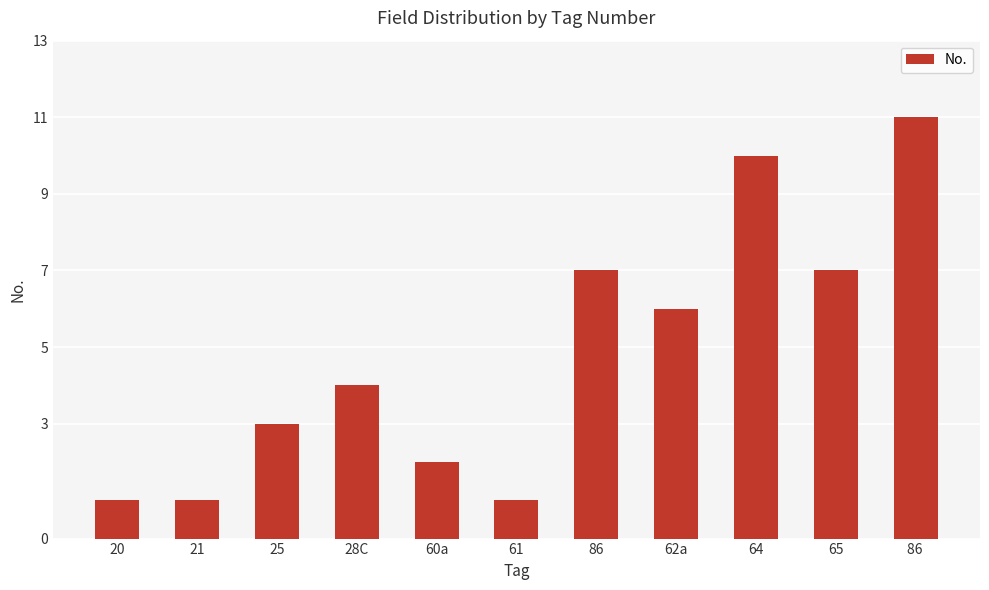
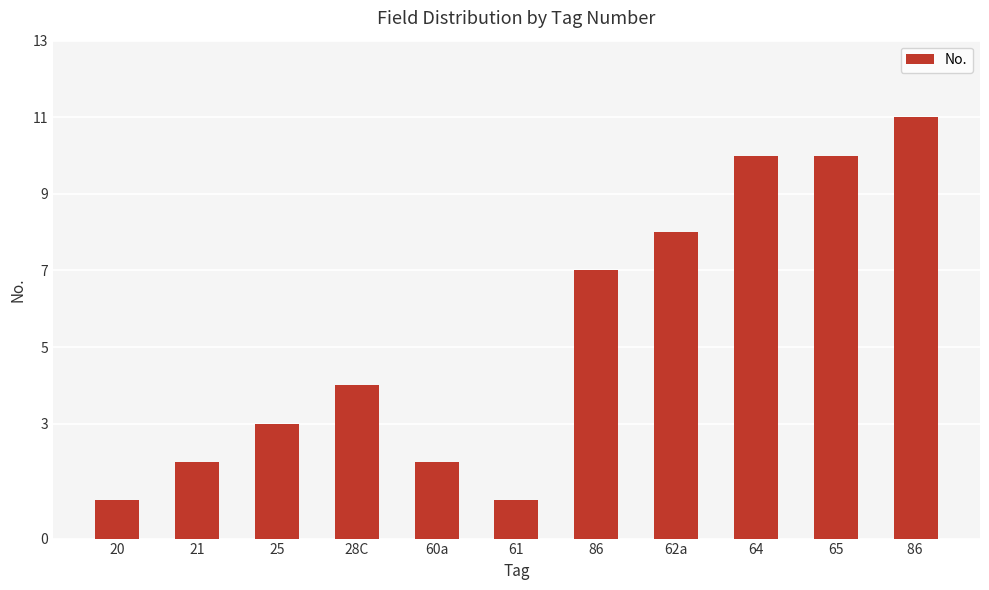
21: 1 -> 2
62a: 6 -> 8
65: 7 -> 10
